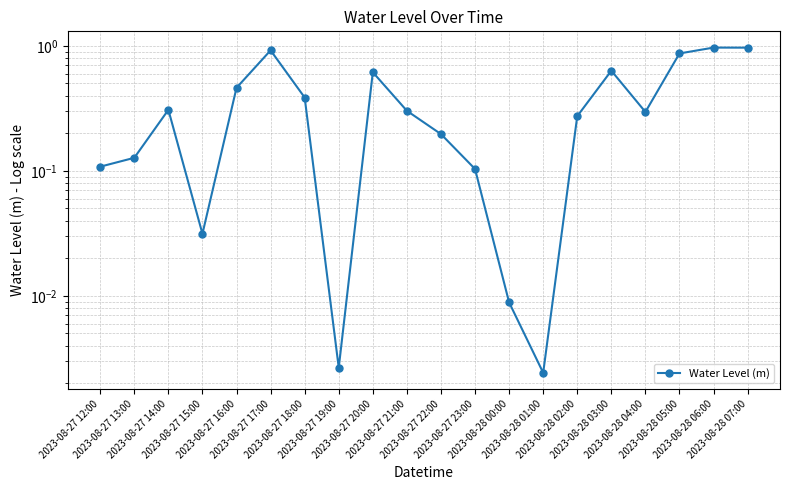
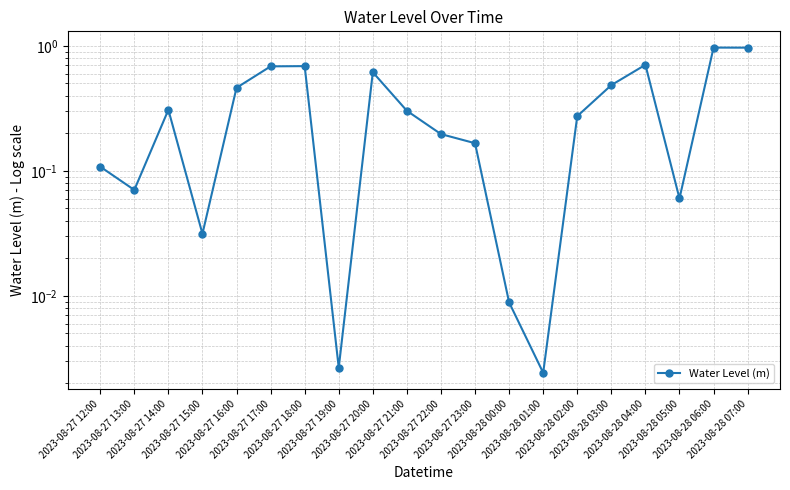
2023-08-27 13:00: 0.13 -> 0.07
2023-08-27 17:00: 0.9 -> 0.7
2023-08-27 18:00: 0.39 -> 0.7
2023-08-27 23:00: 0.10 -> 0.17
2023-08-28 03:00: 0.6 -> 0.49
2023-08-28 04:00: 0.30 -> 0.7
2023-08-28 05:00: 0.9 -> 0.06
